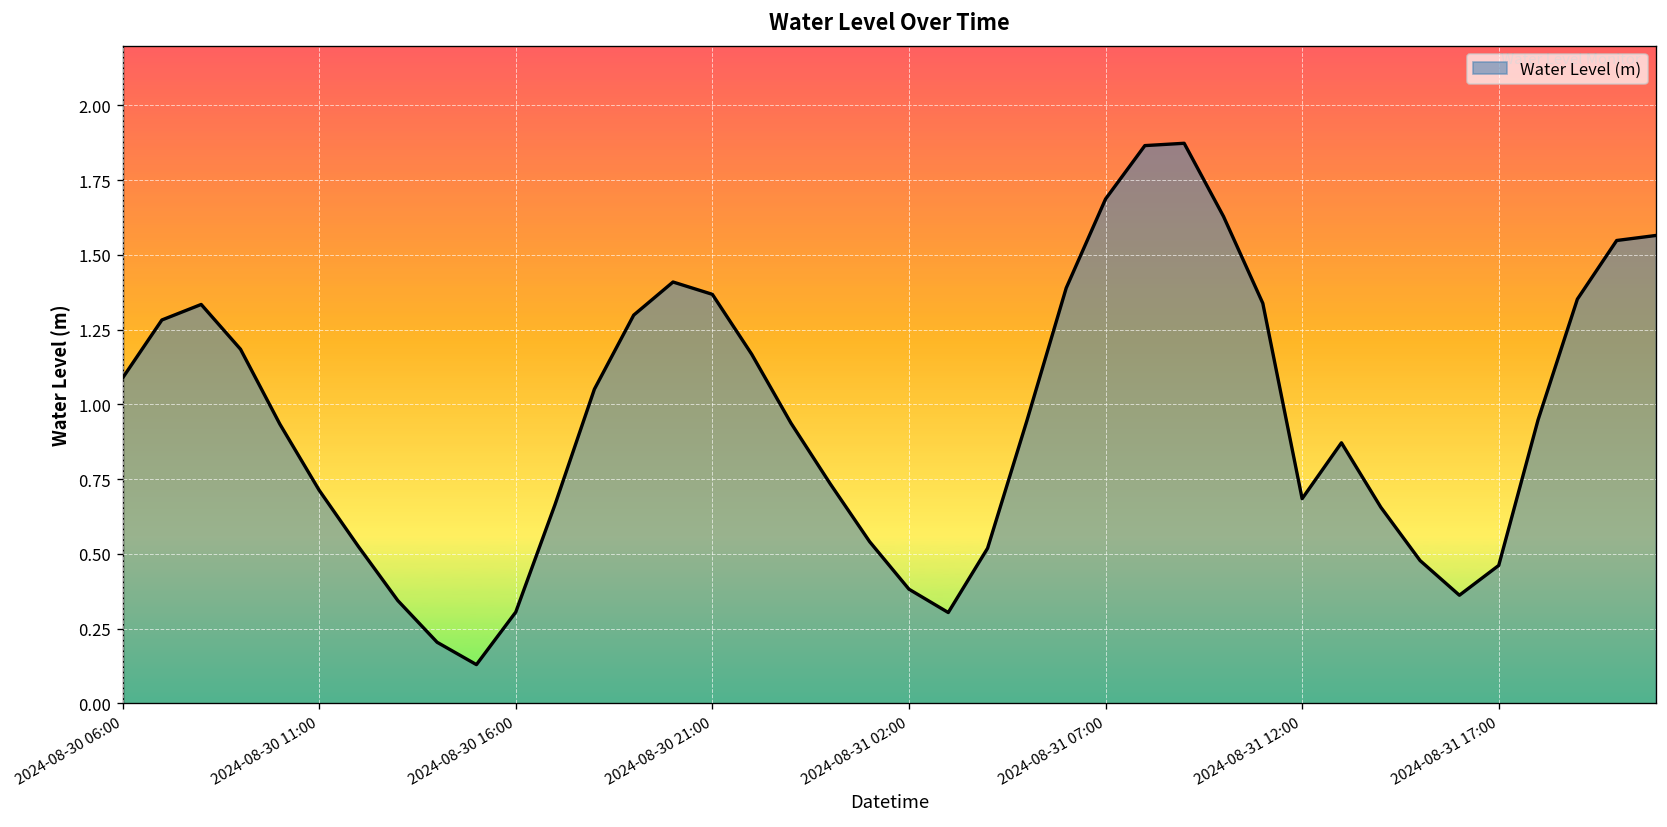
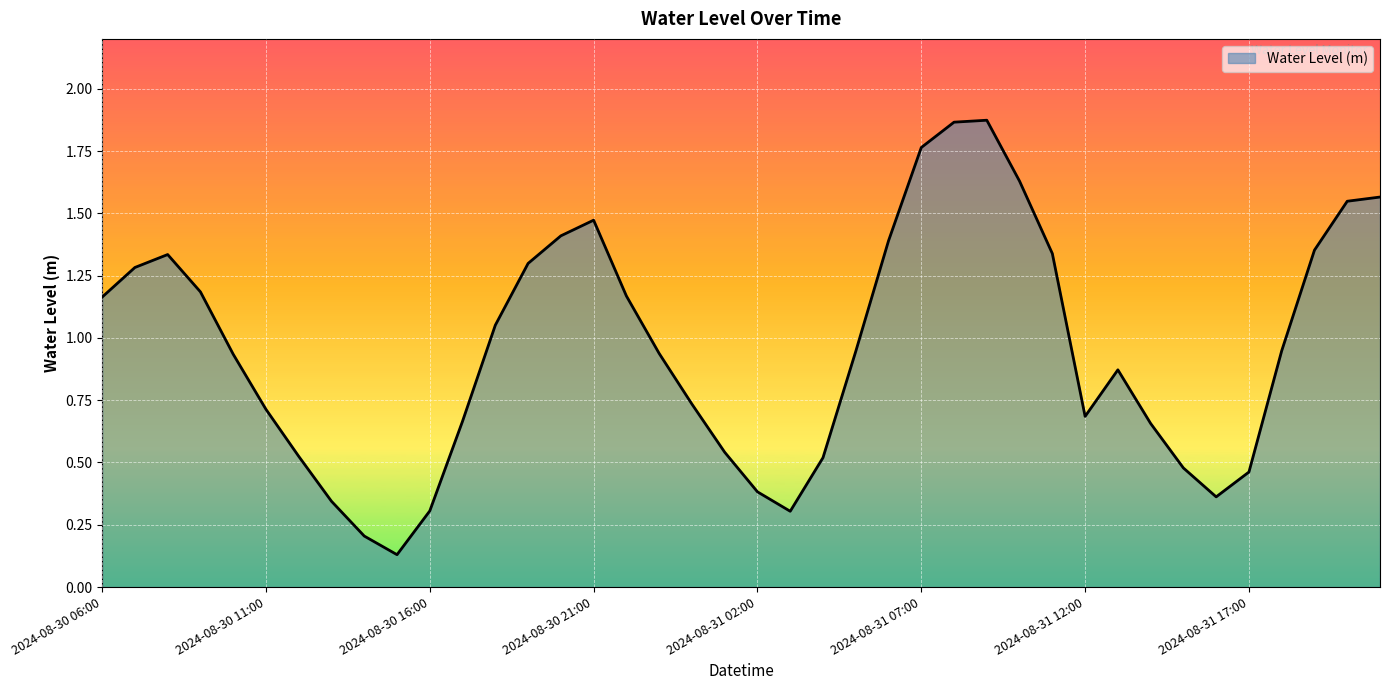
2024-08-30 06:00: 1.09 -> 1.16
2024-08-30 21:00: 1.37 -> 1.47
2024-08-31 07:00: 1.69 -> 1.76
